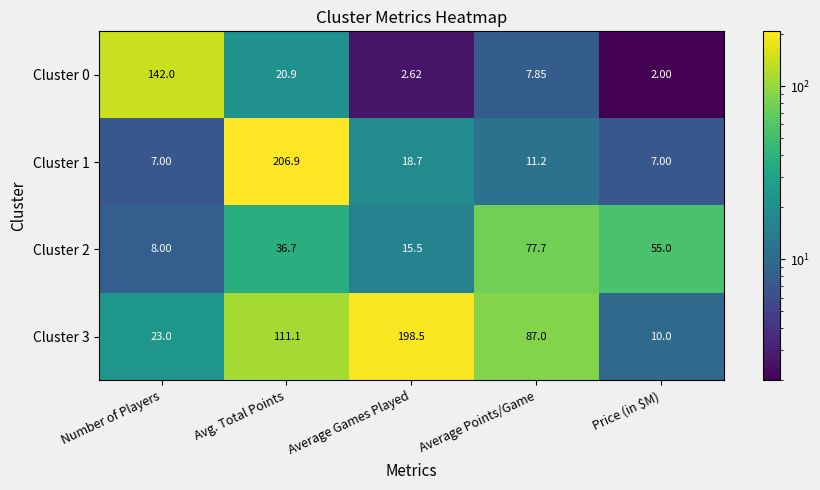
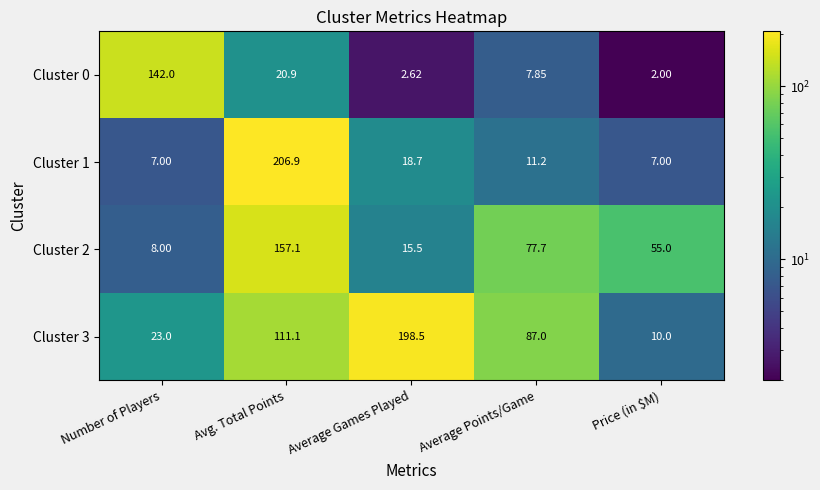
Cluster 2, Avg. Total Points: 36.7 -> 157.1
